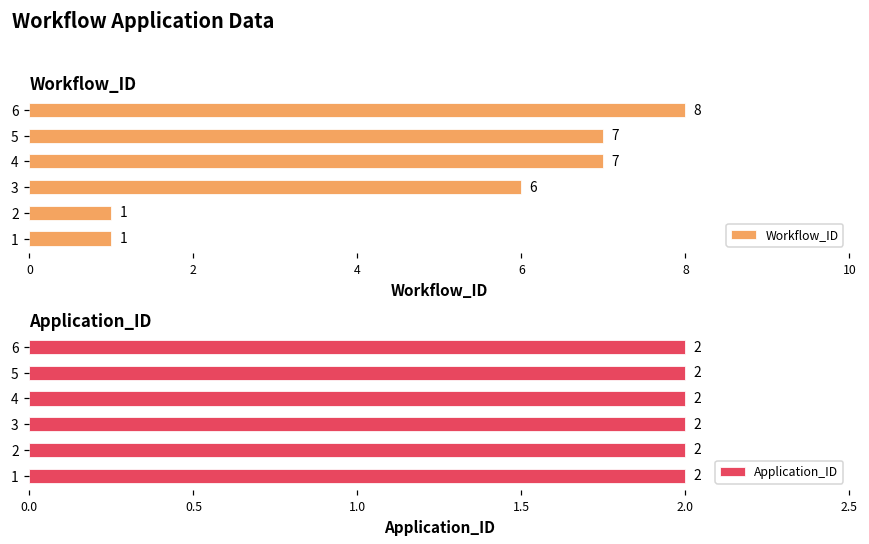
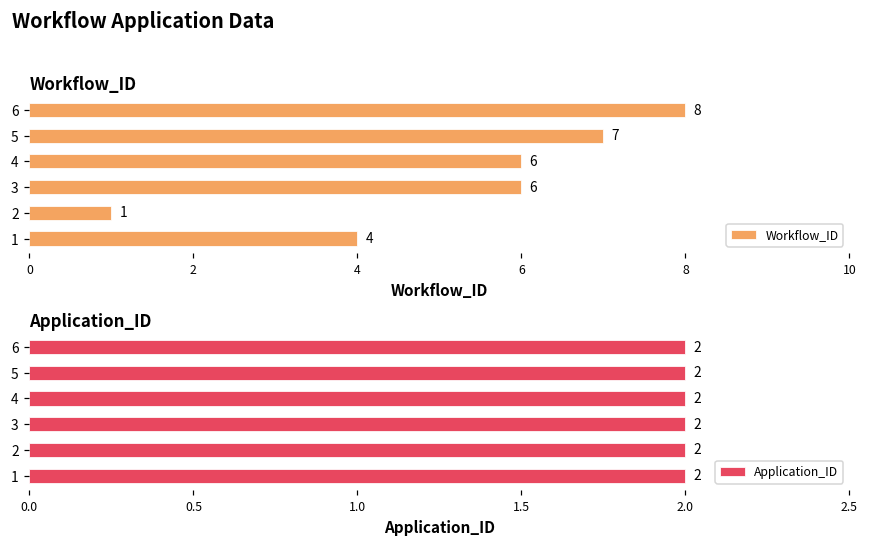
Workflow_ID, 4: 7 -> 6
Workflow_ID, 1: 1 -> 4
